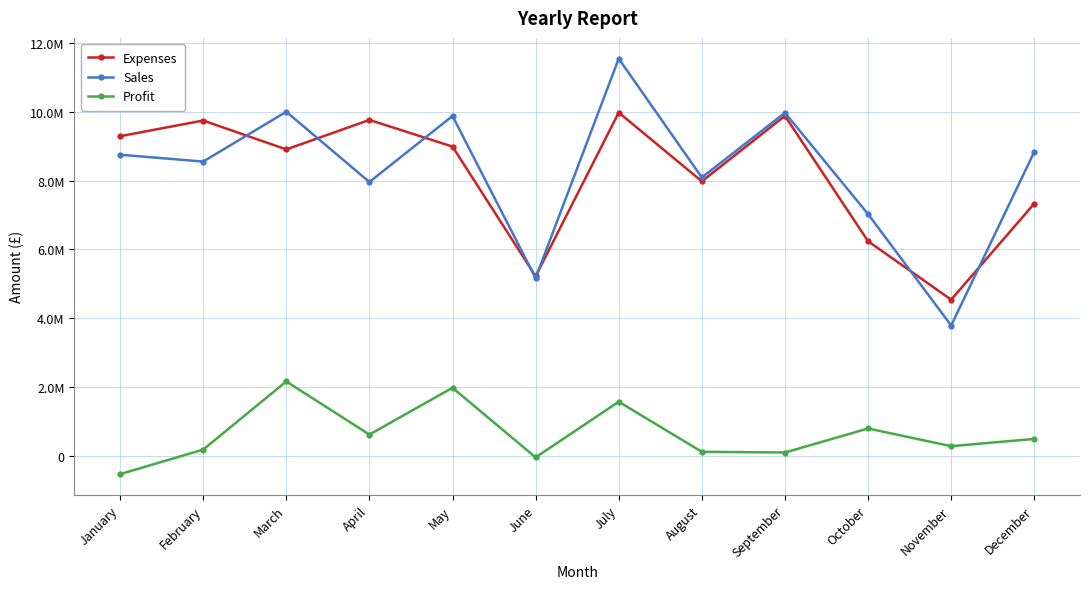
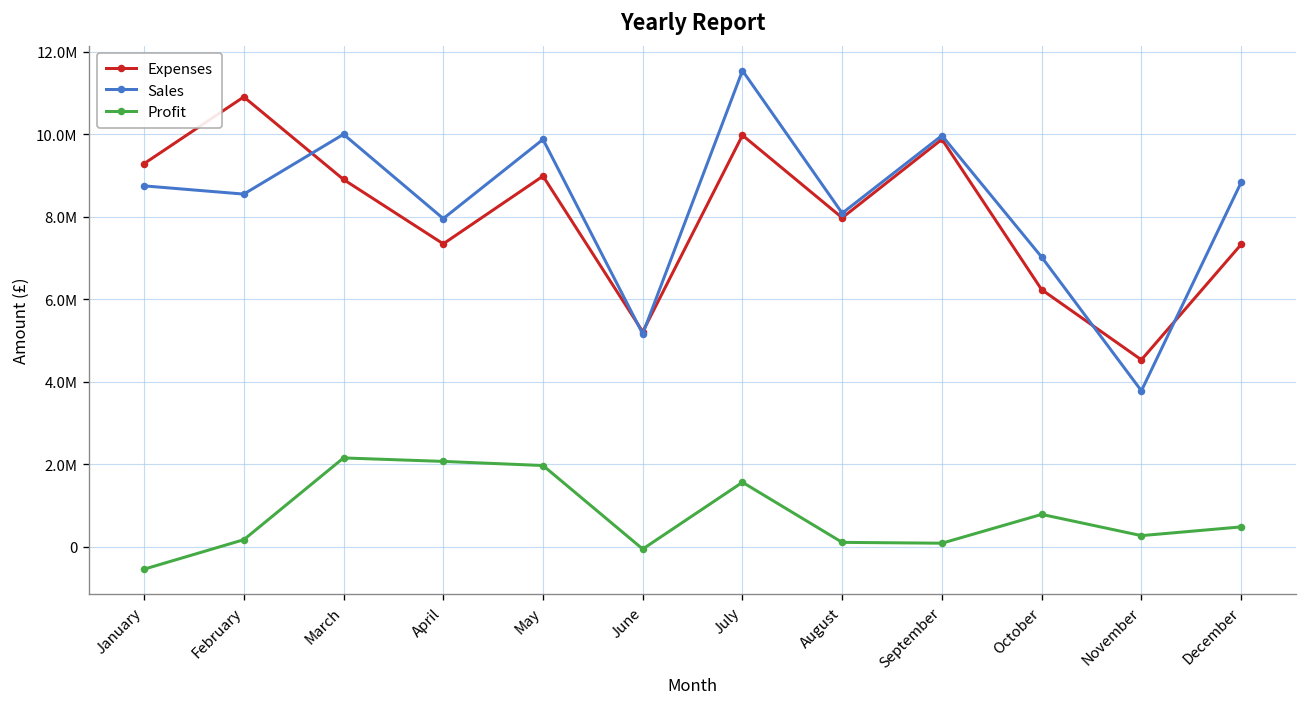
Expenses, February: 9700000 -> 10900000
Expenses, April: 9800000 -> 7300000
Profit, April: 600000 -> 2100000
